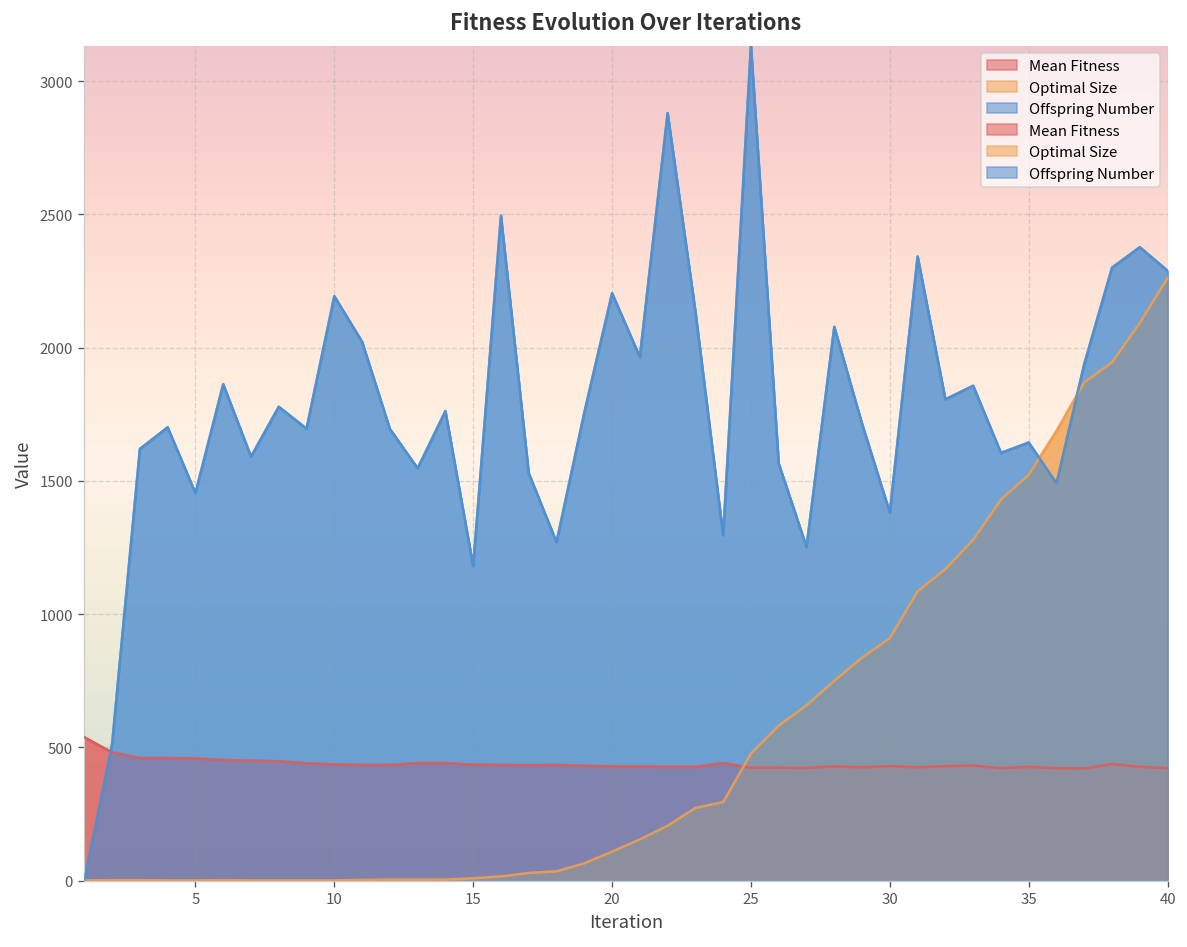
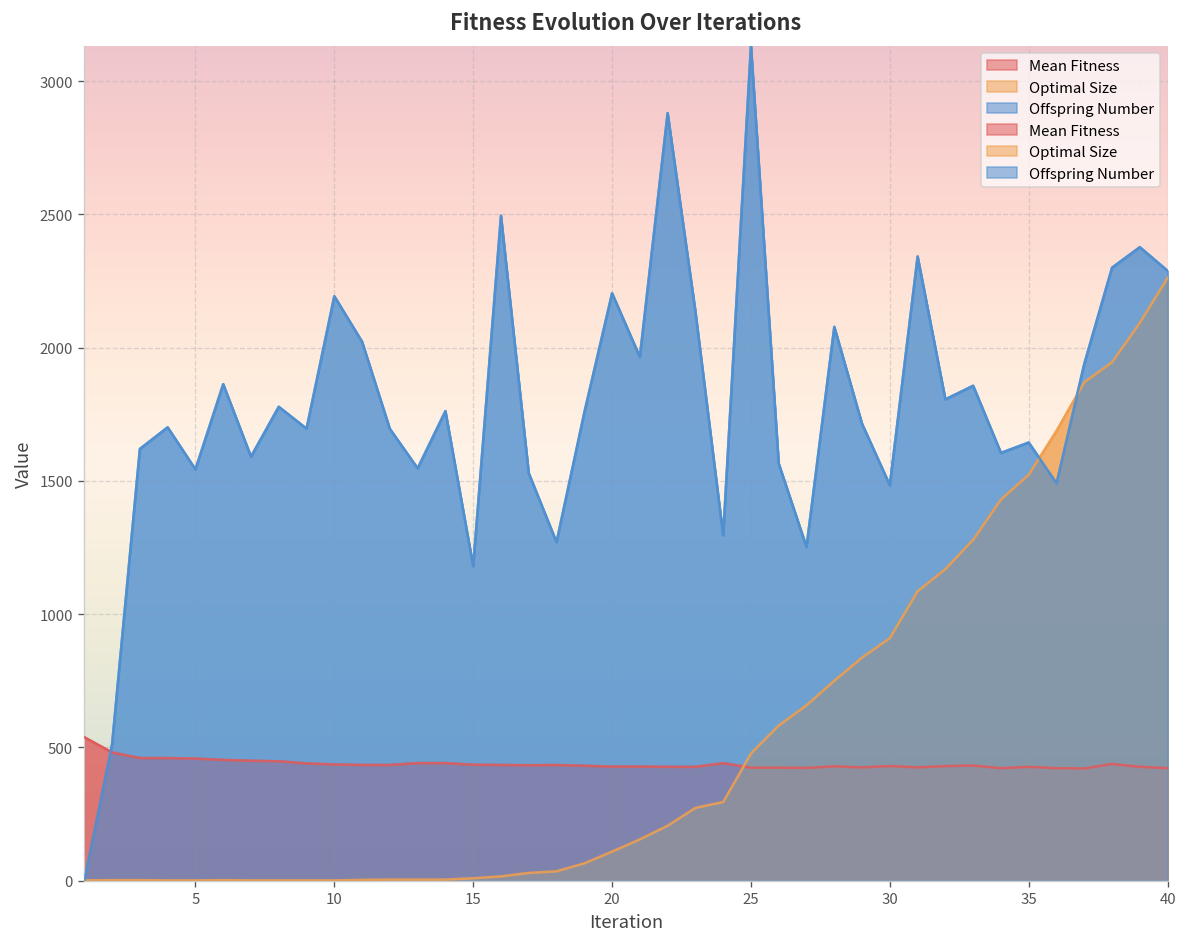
Offspring Number, 5: 1450 -> 1540
Offspring Number, 30: 1380 -> 1480
